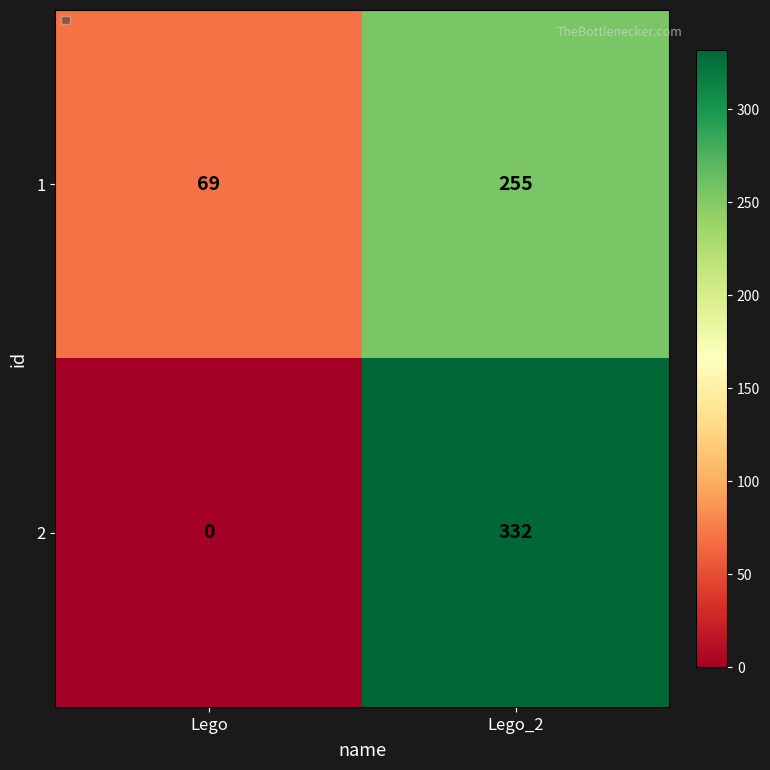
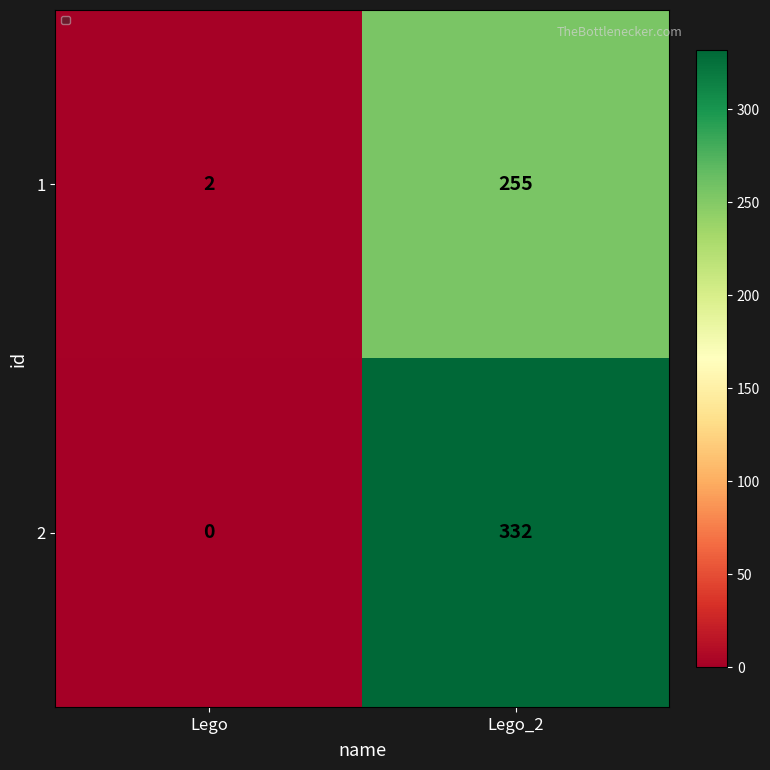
1, Lego: 69 -> 2
